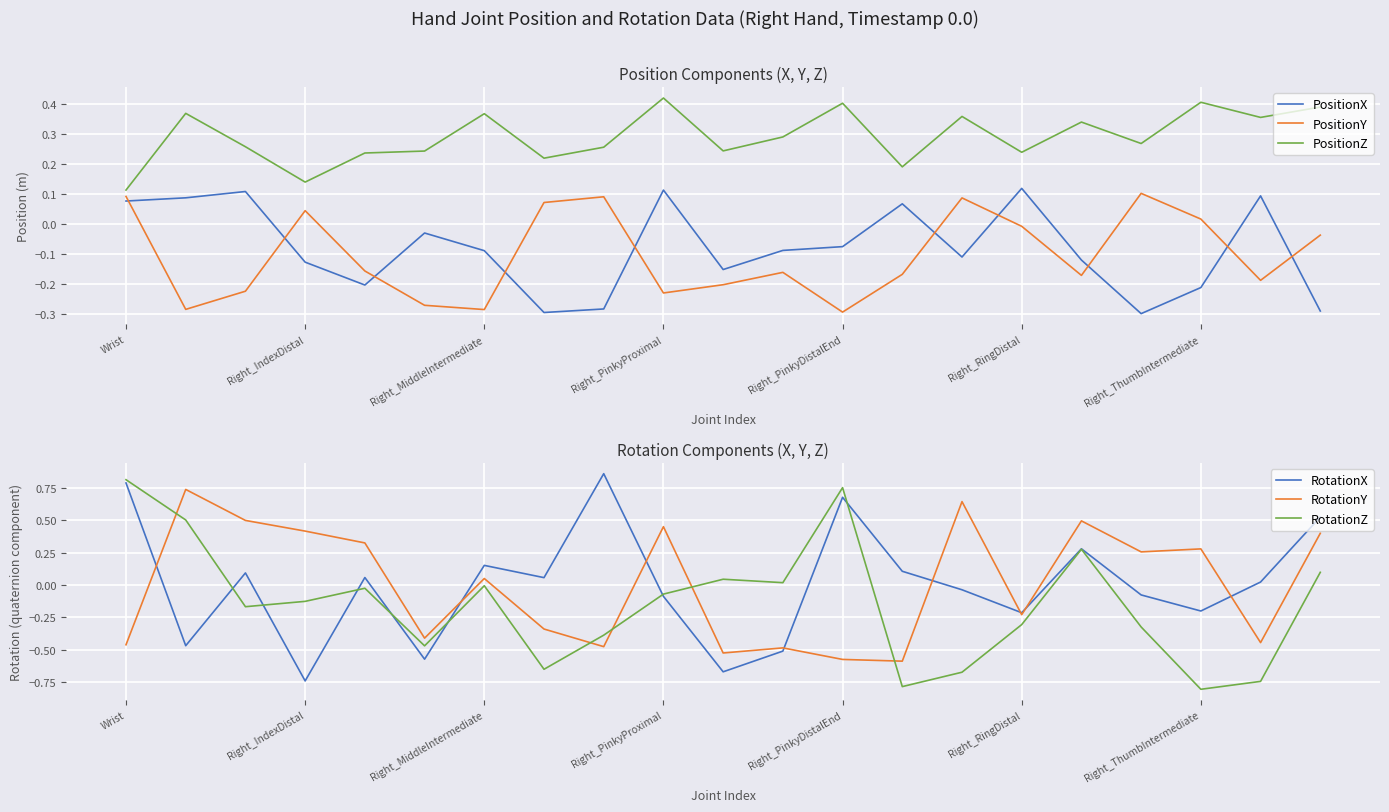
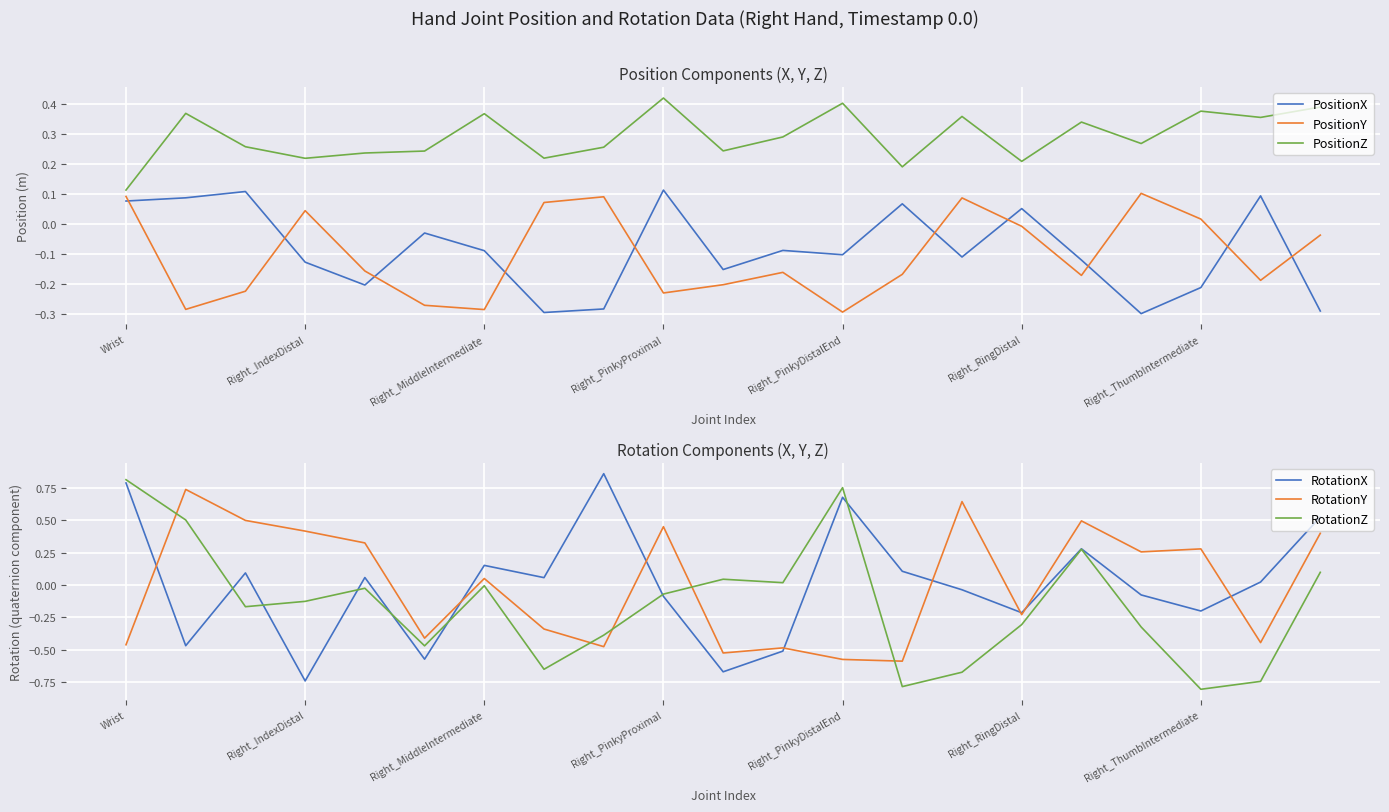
Position Components (X, Y, Z), PositionZ, Right_IndexDistal: 0.14 -> 0.22
Position Components (X, Y, Z), PositionX, Right_PinkyDistalEnd: -0.08 -> -0.10
Position Components (X, Y, Z), PositionX, Right_RingDistal: 0.12 -> 0.05
Position Components (X, Y, Z), PositionZ, Right_RingDistal: 0.24 -> 0.21
Position Components (X, Y, Z), PositionZ, Right_ThumbIntermediate: 0.41 -> 0.38
